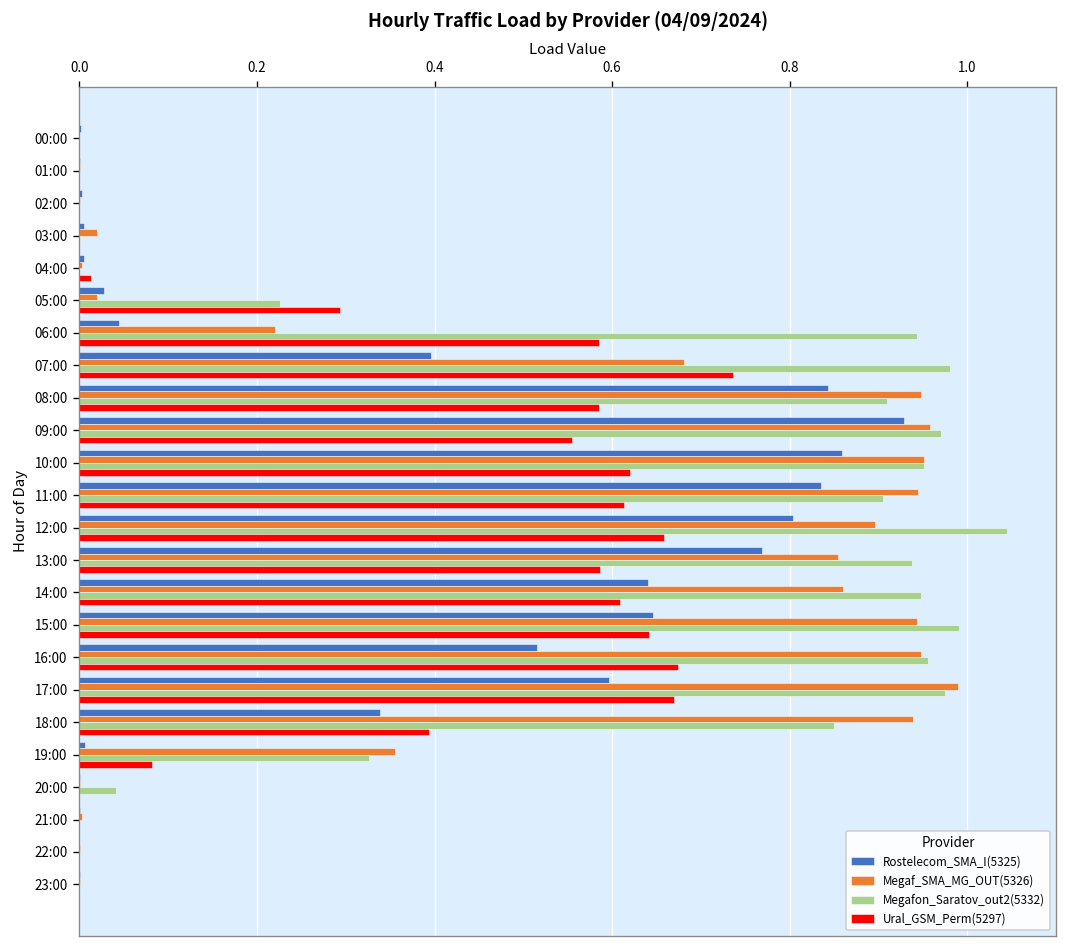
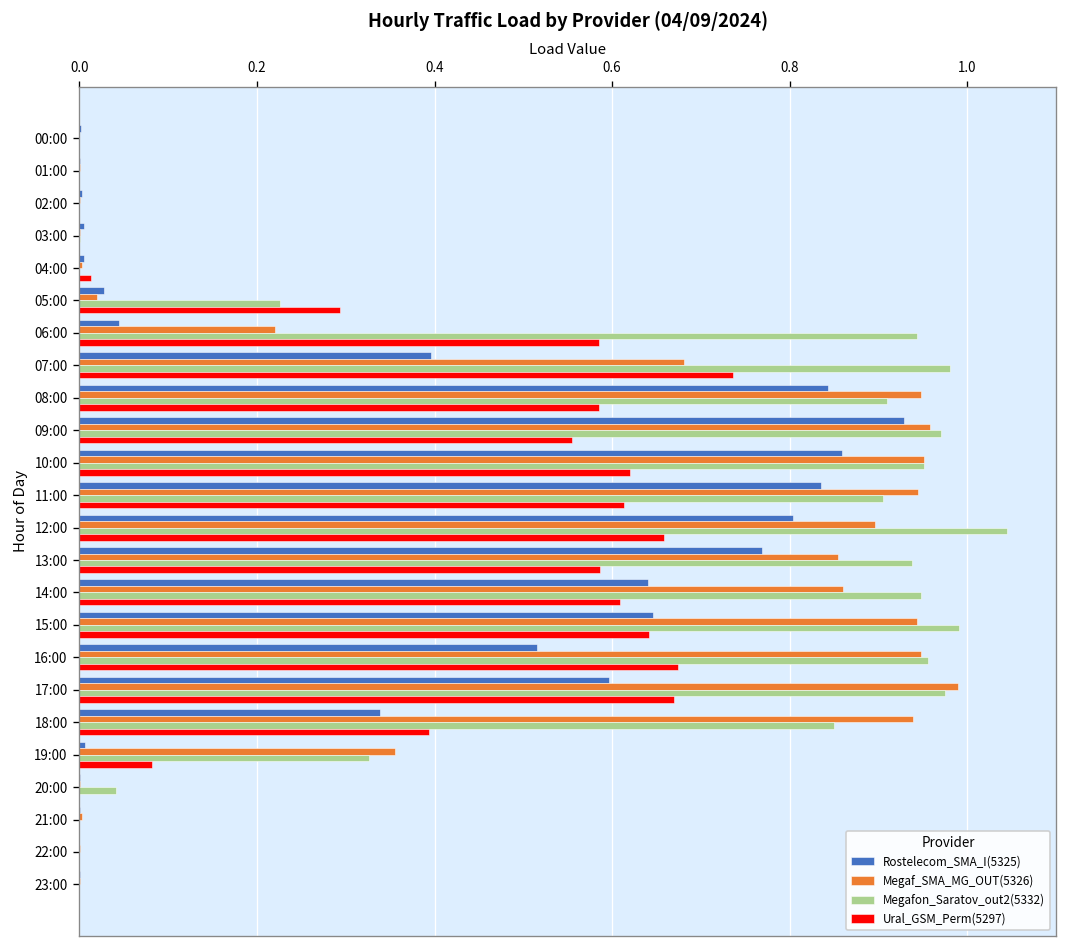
Megaf_SMA_MG_OUT(5326), 03:00: 0.02 -> 0.00
